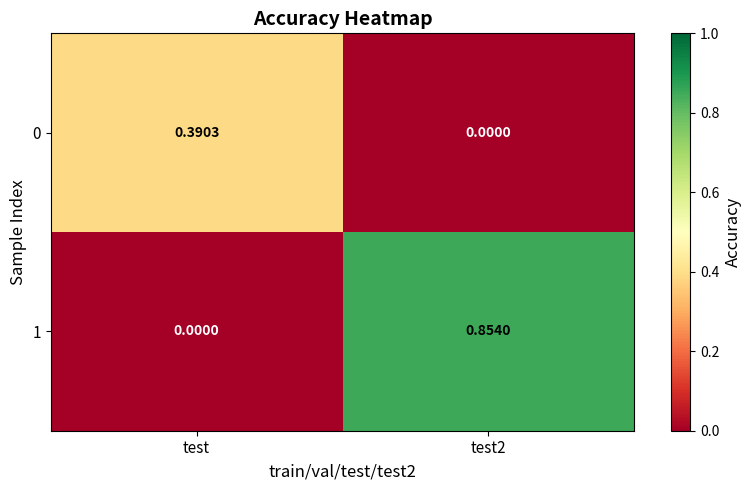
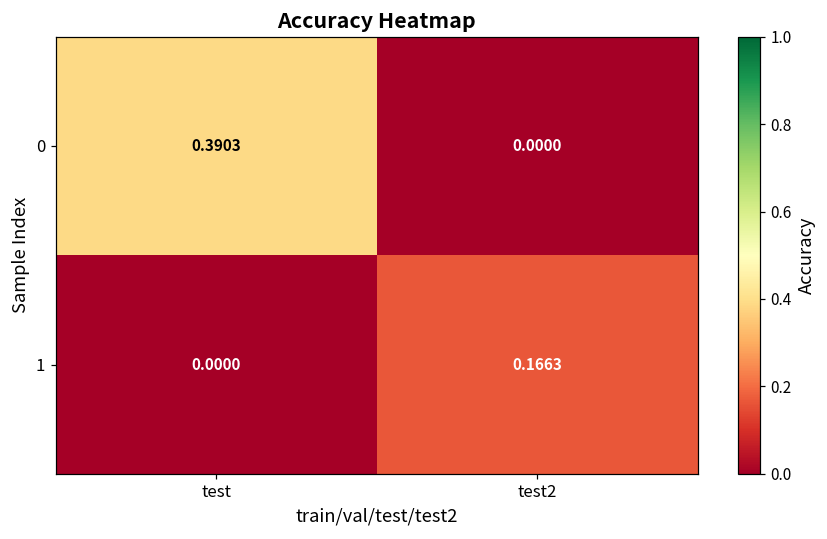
1, test2: 0.8540 -> 0.1663
